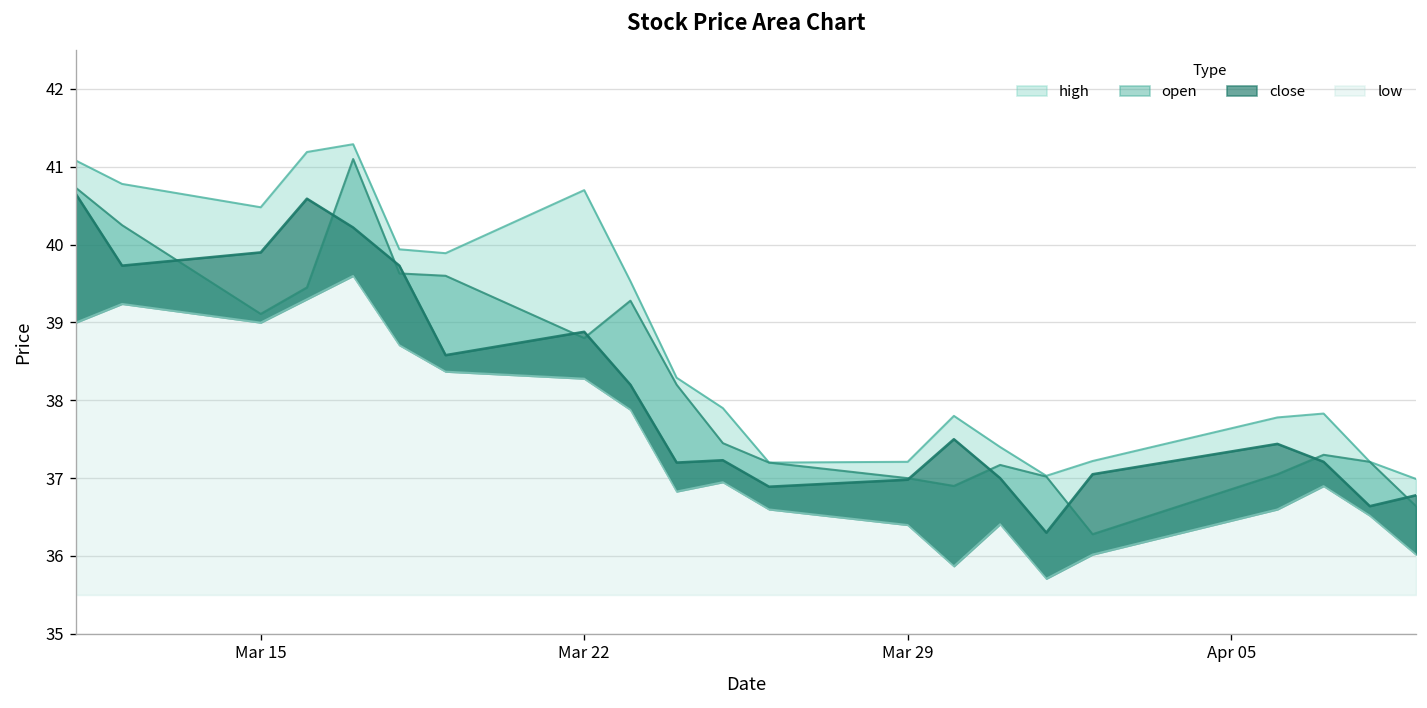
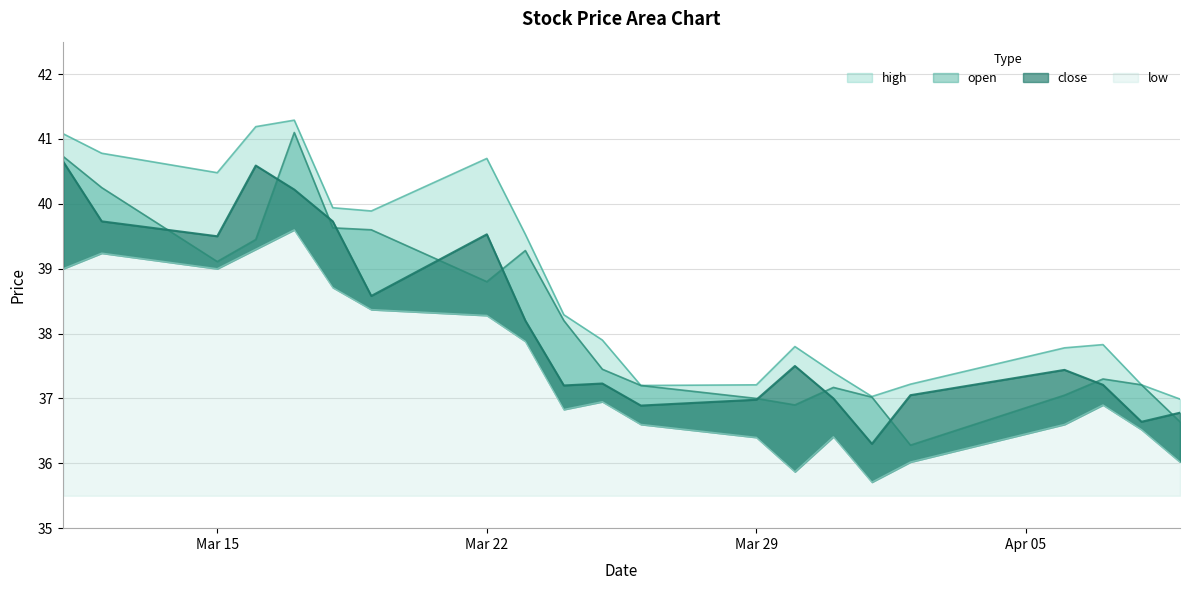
close, Mar 15: 39.9 -> 39.5
close, Mar 22: 38.9 -> 39.5
